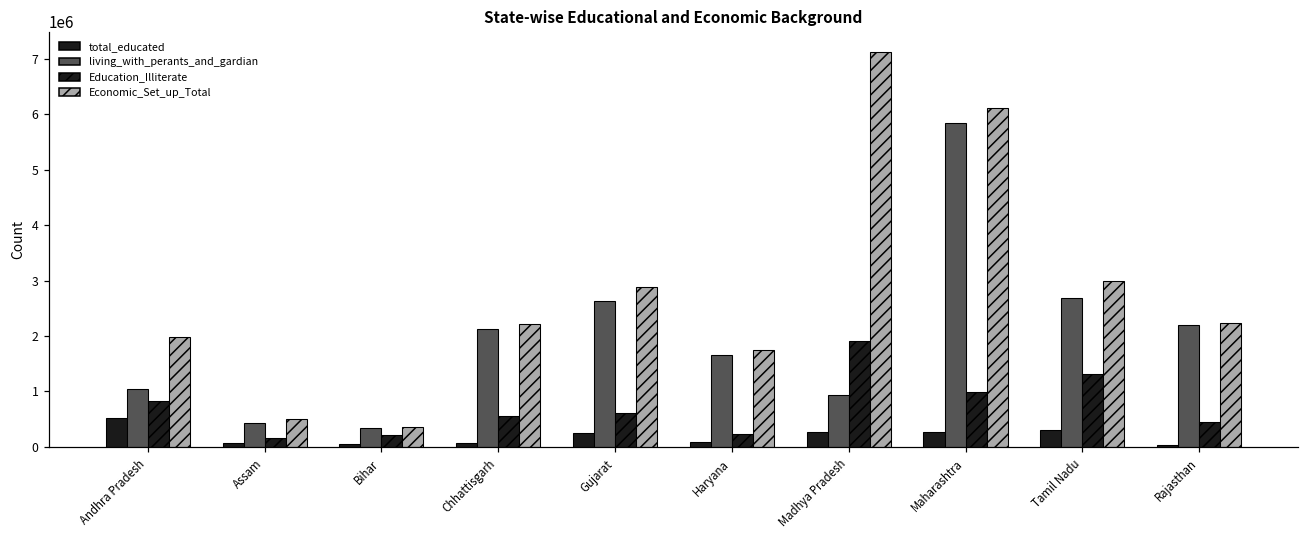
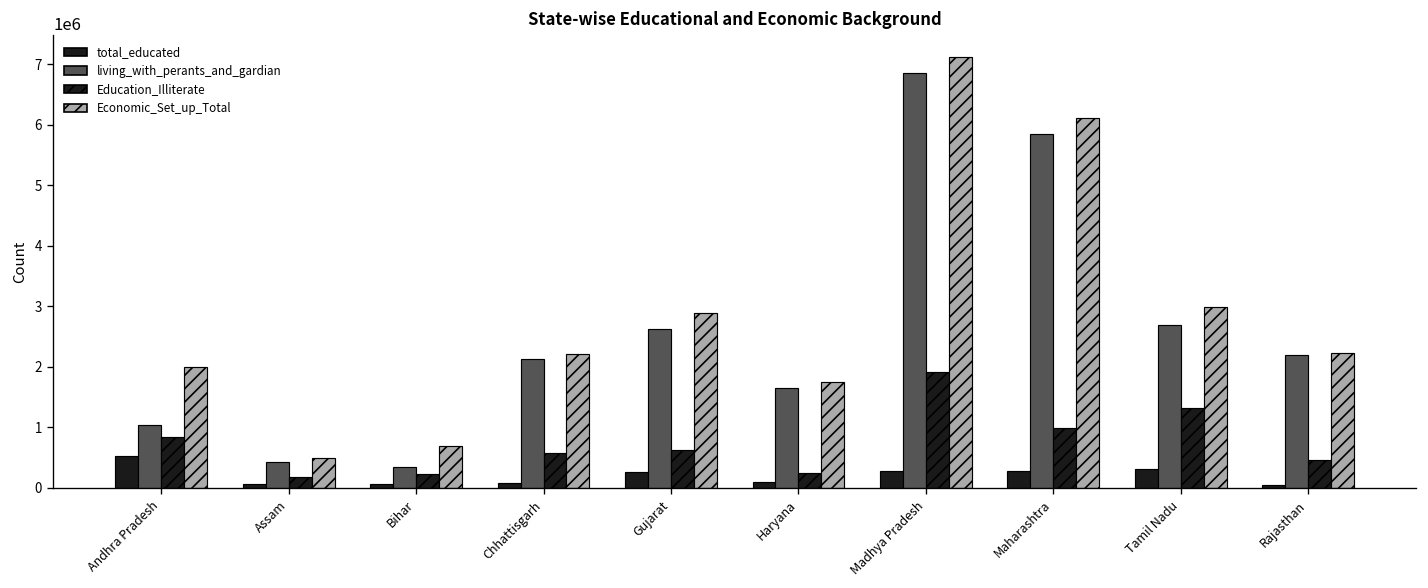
Economic_Set_up_Total, Bihar: 400000 -> 700000
living_with_perants_and_gardian, Madhya Pradesh: 900000 -> 6900000
